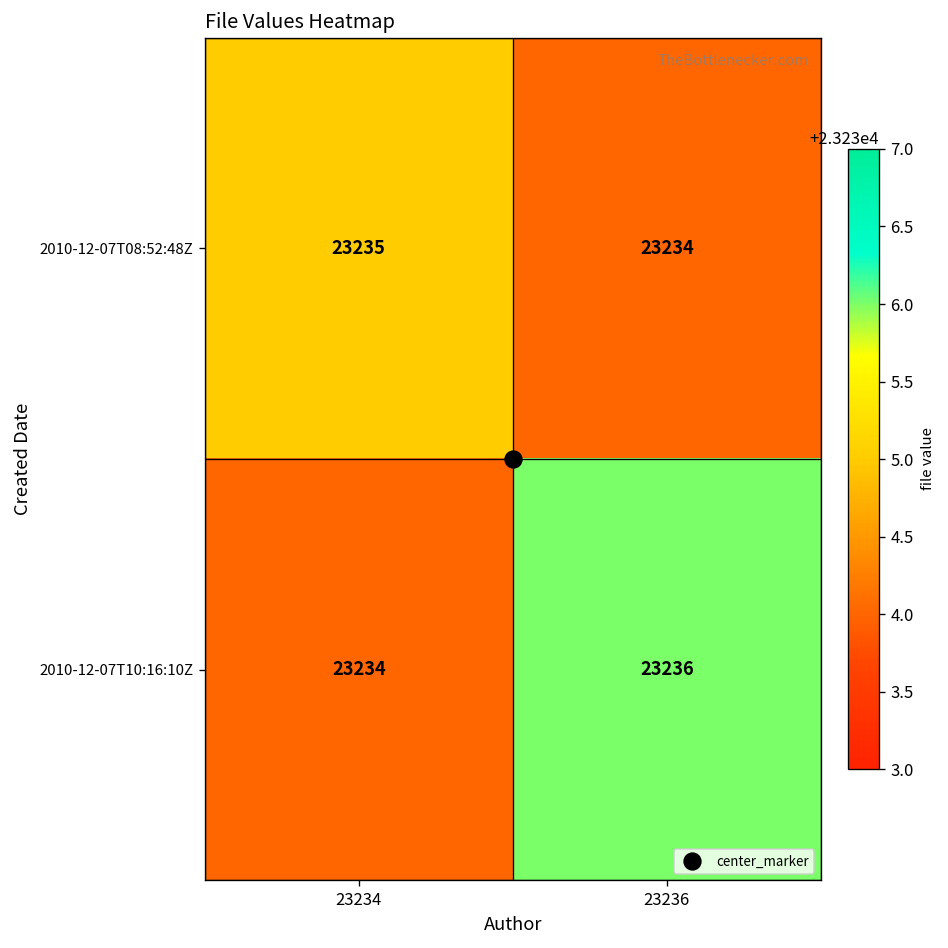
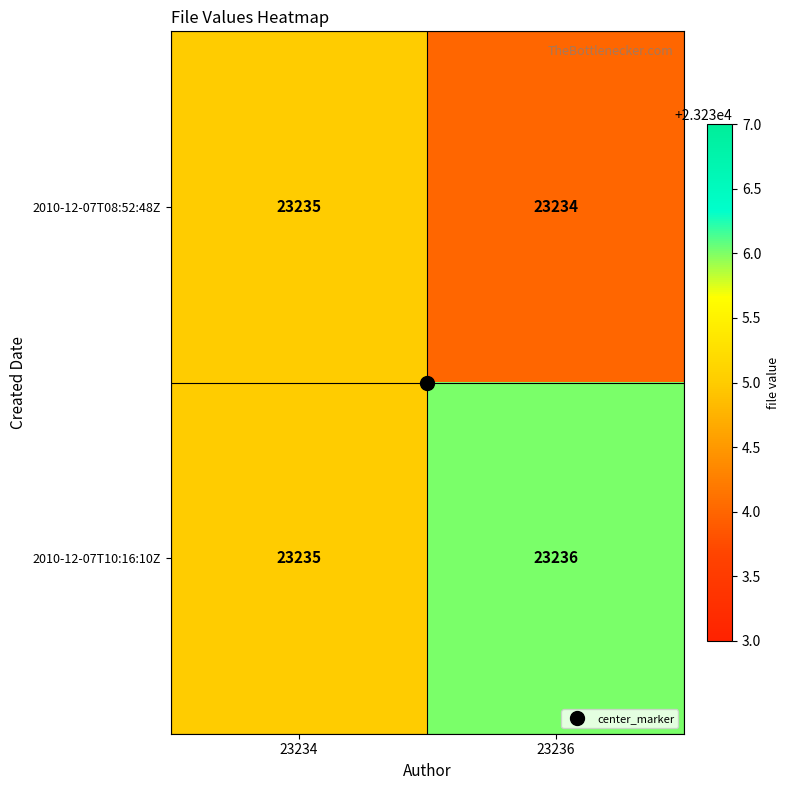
2010-12-07T10:16:10Z, 23234: 23234 -> 23235
